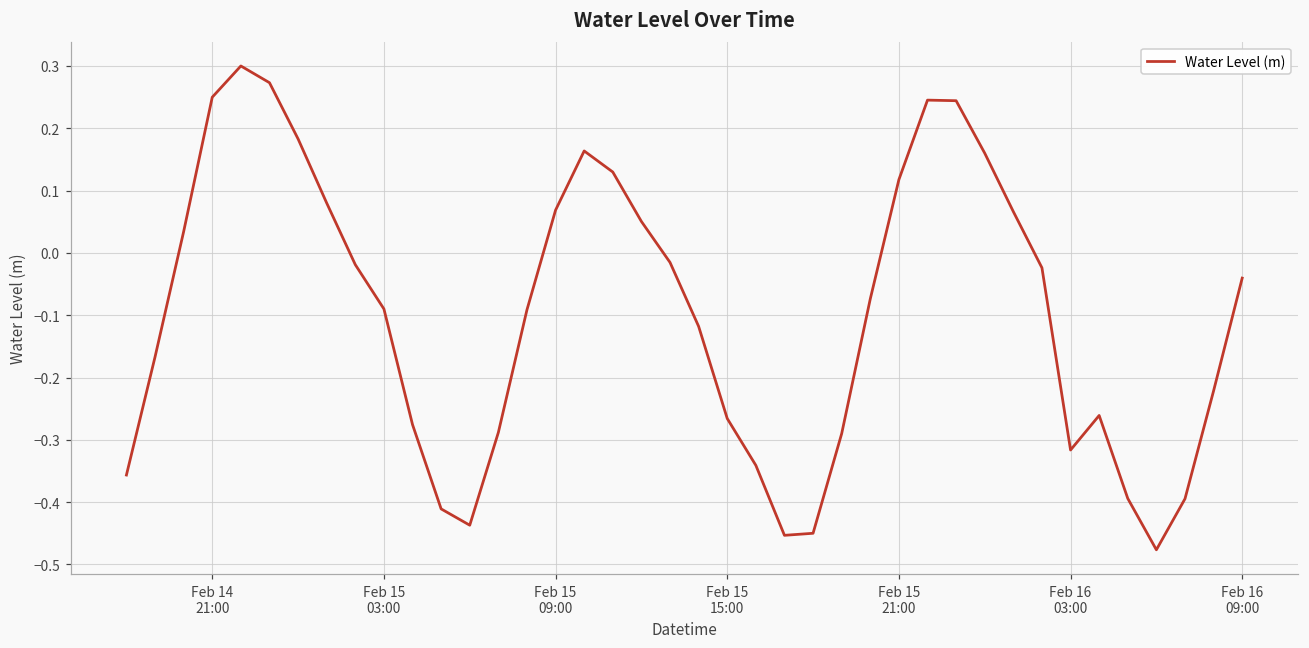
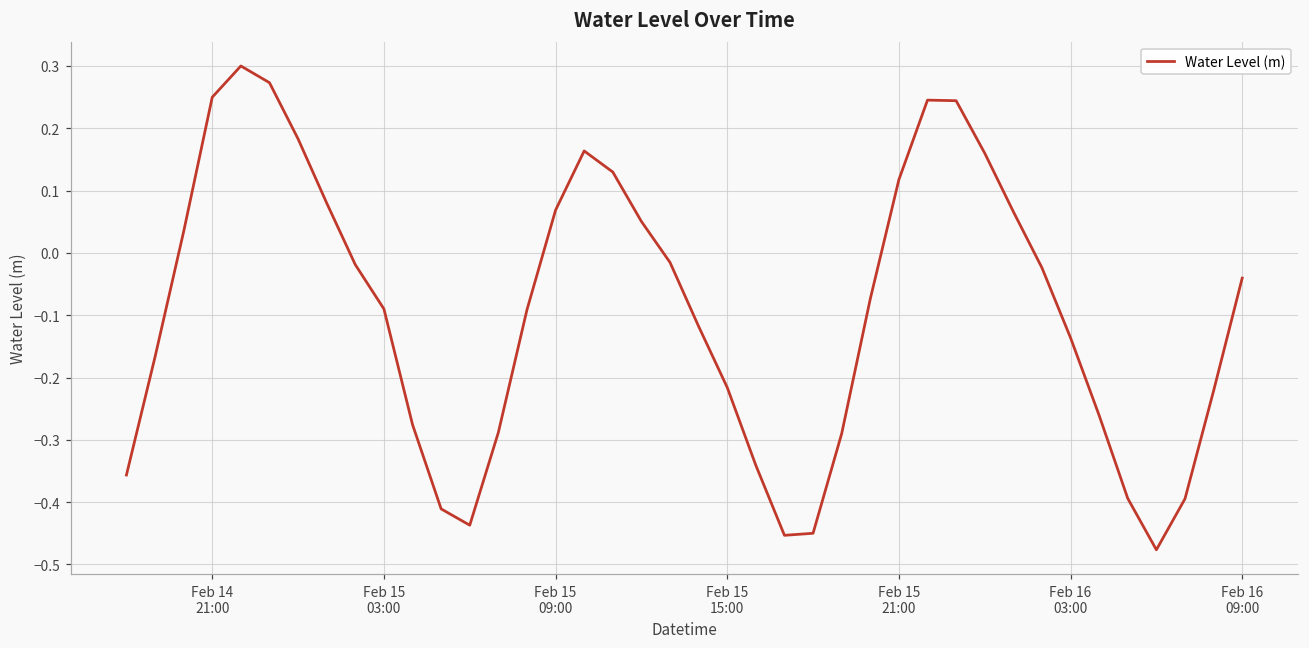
Feb 15 15:00: -0.27 -> -0.22
Feb 16 03:00: -0.32 -> -0.14
